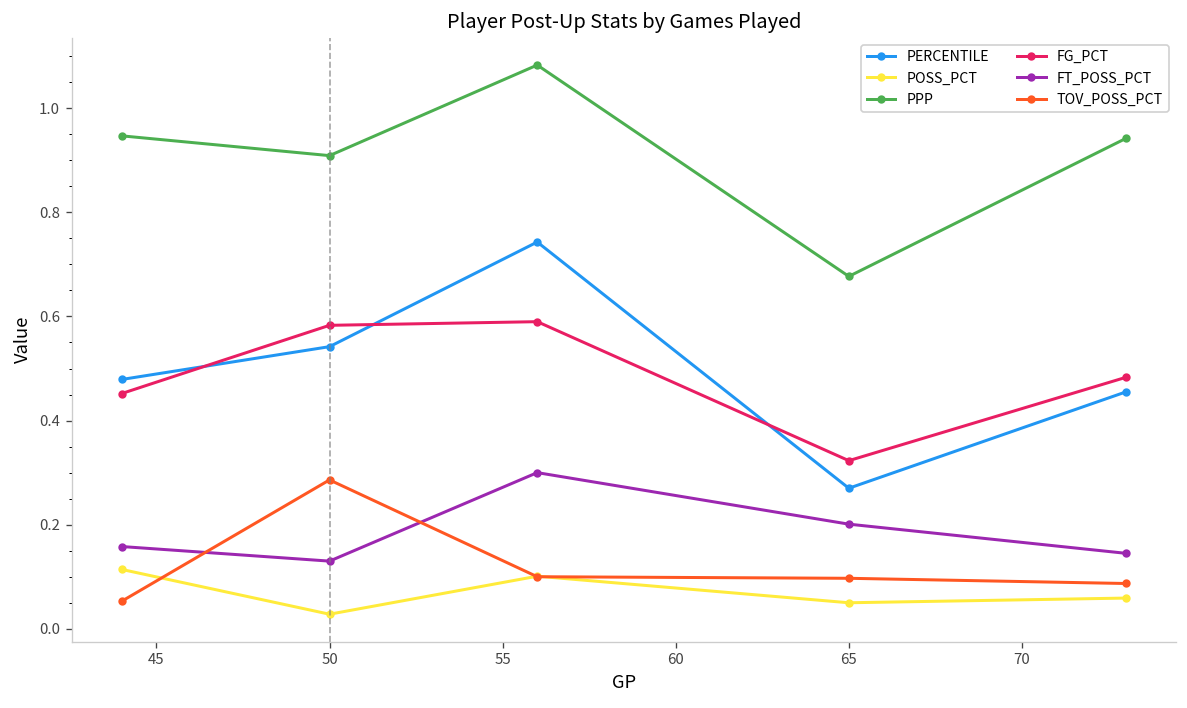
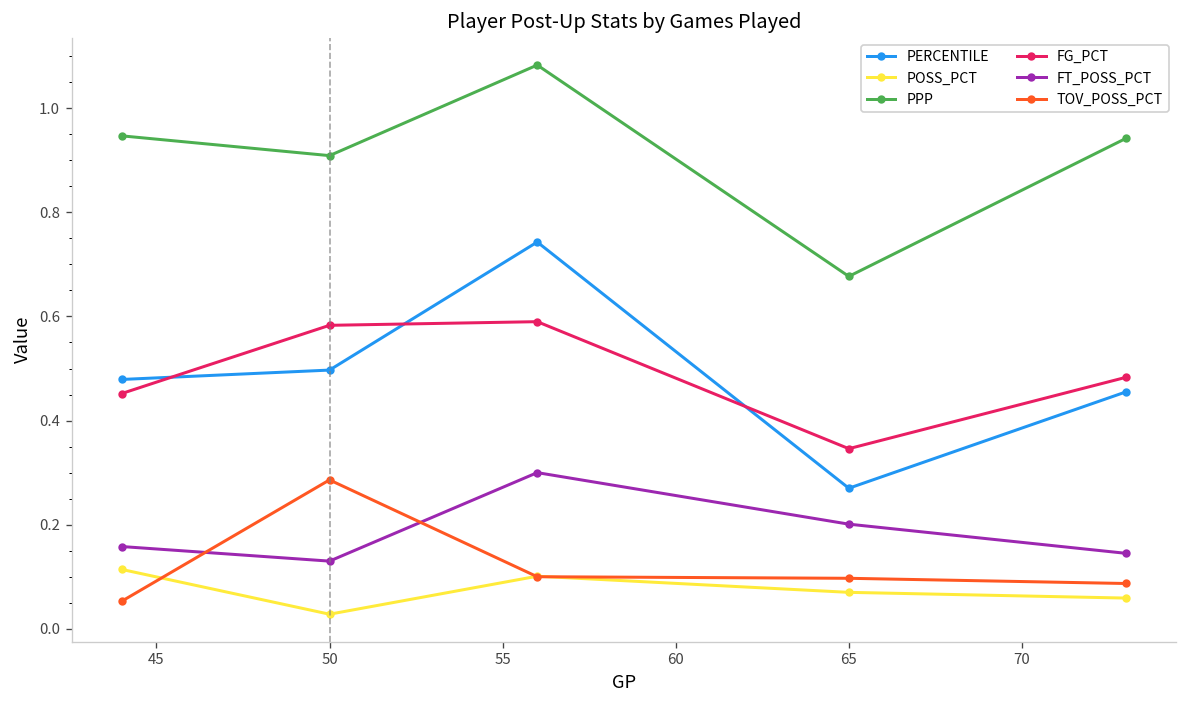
PERCENTILE, 50: 0.54 -> 0.50
POSS_PCT, 65: 0.05 -> 0.07
FG_PCT, 65: 0.32 -> 0.35
